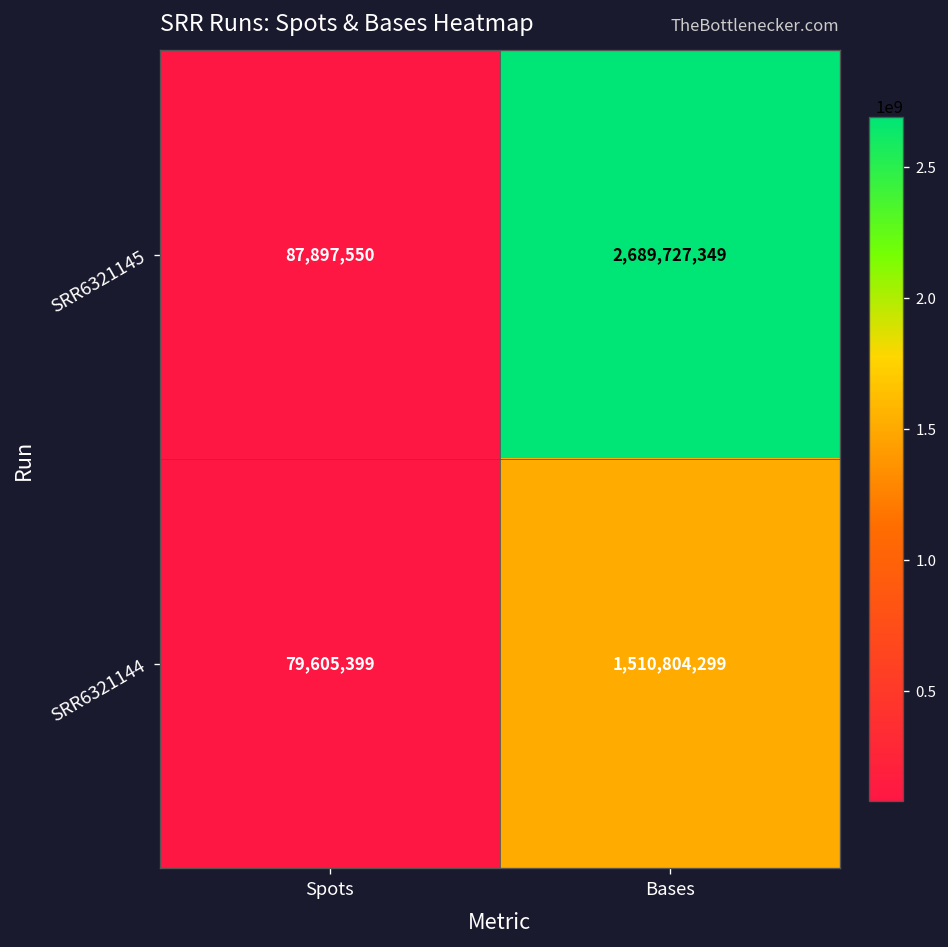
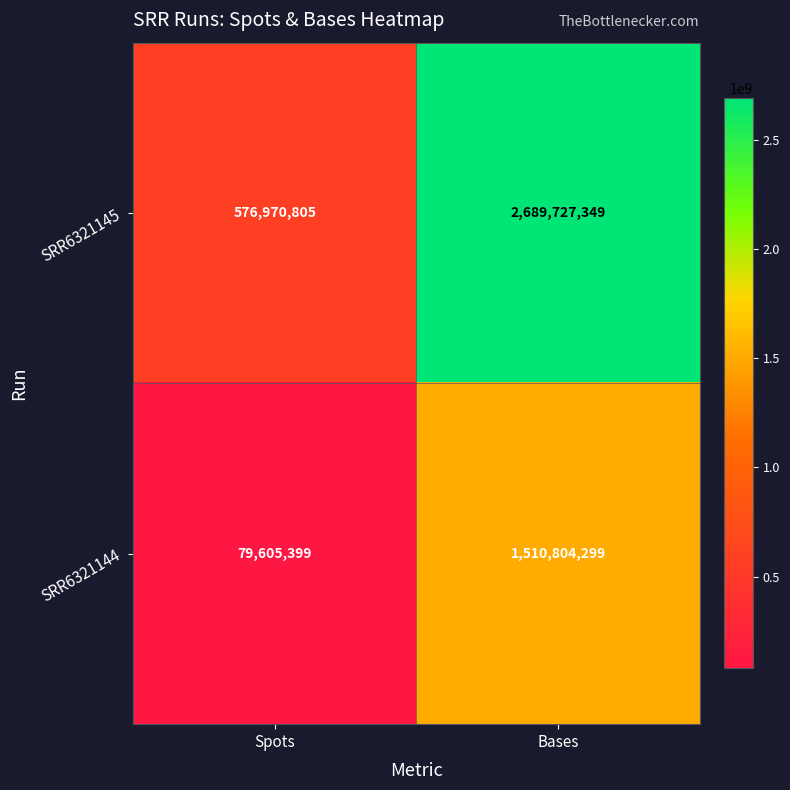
SRR6321145, Spots: 87,897,550 -> 576,970,805
